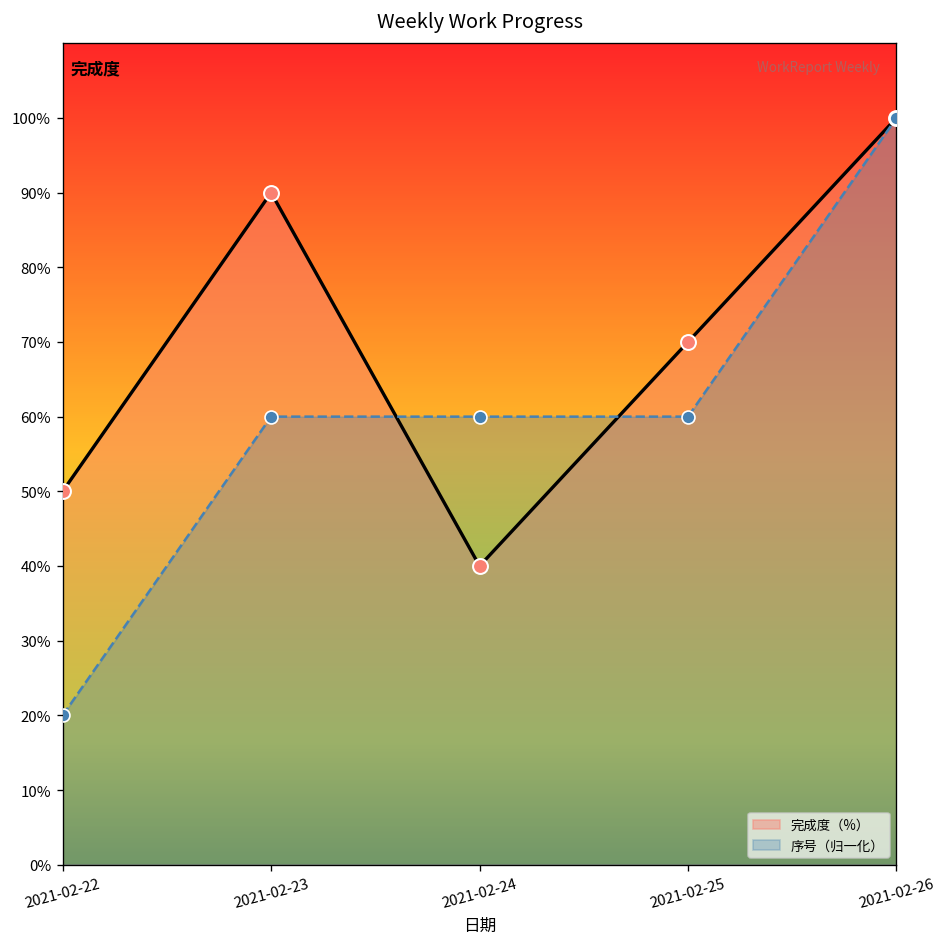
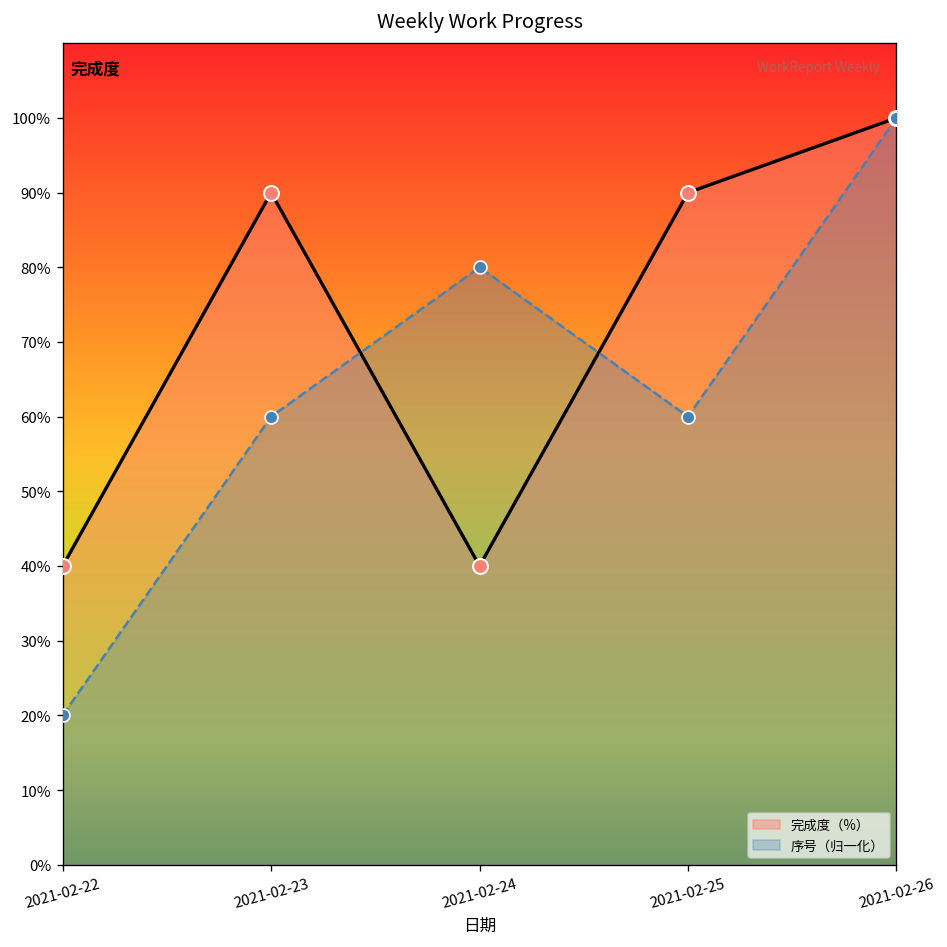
完成度（%）, 2021-02-22: 50% -> 40%
序号（归一化）, 2021-02-24: 60% -> 80%
完成度（%）, 2021-02-25: 70% -> 90%
